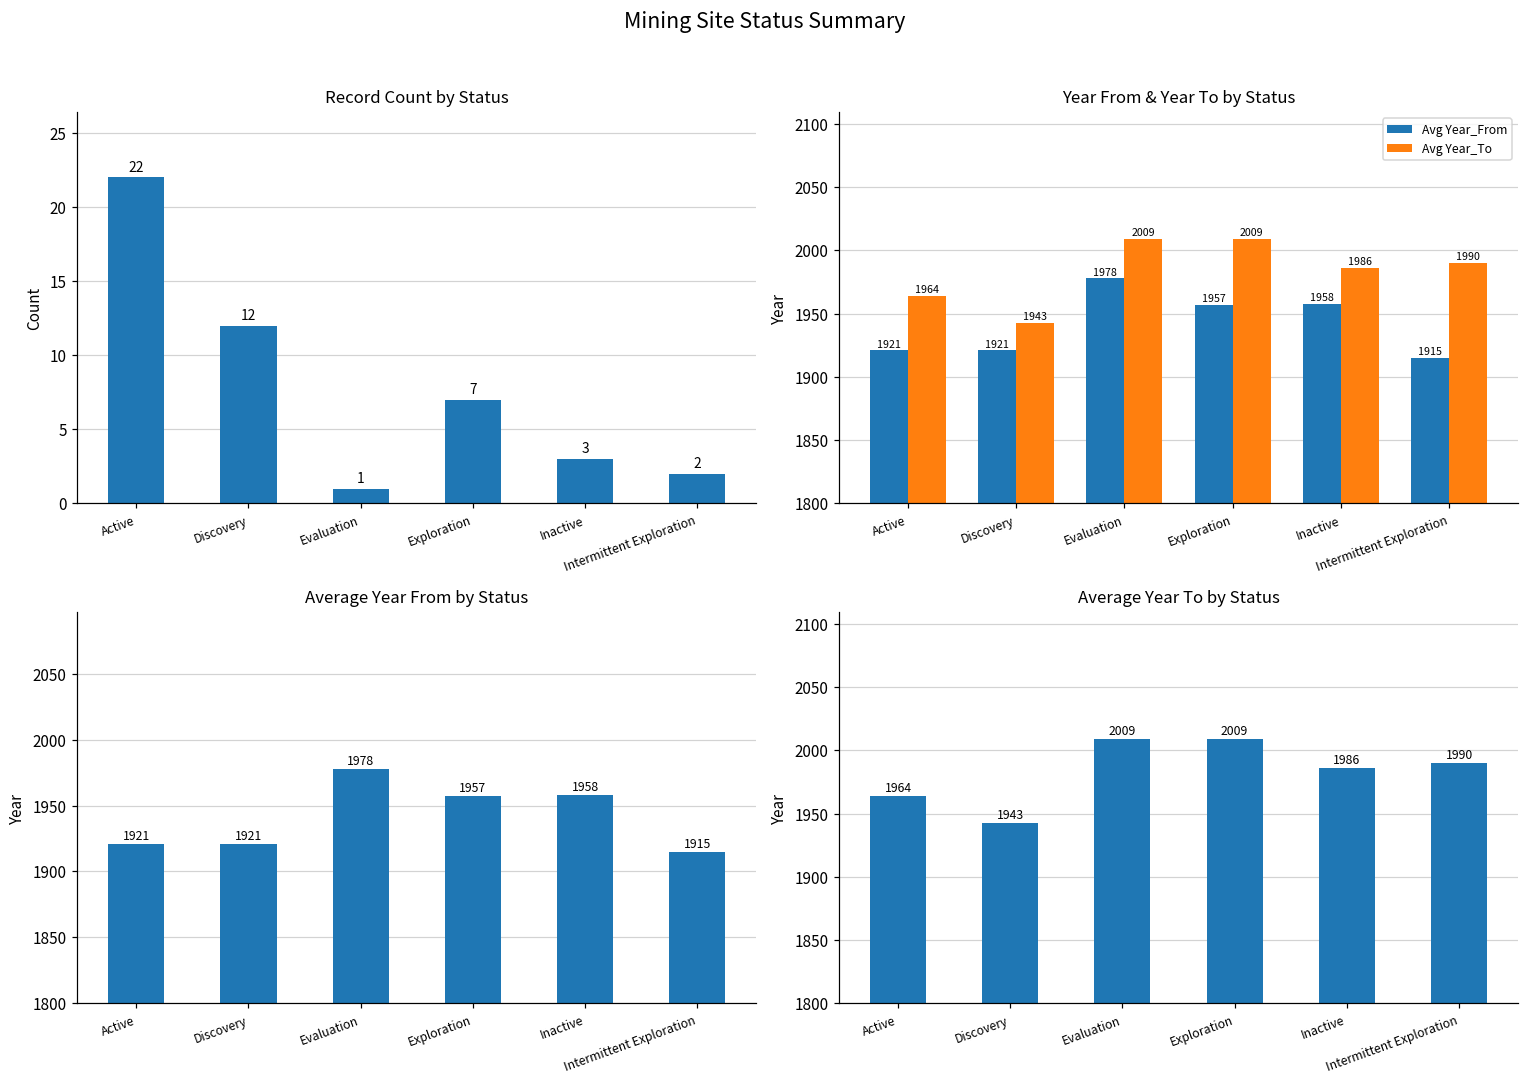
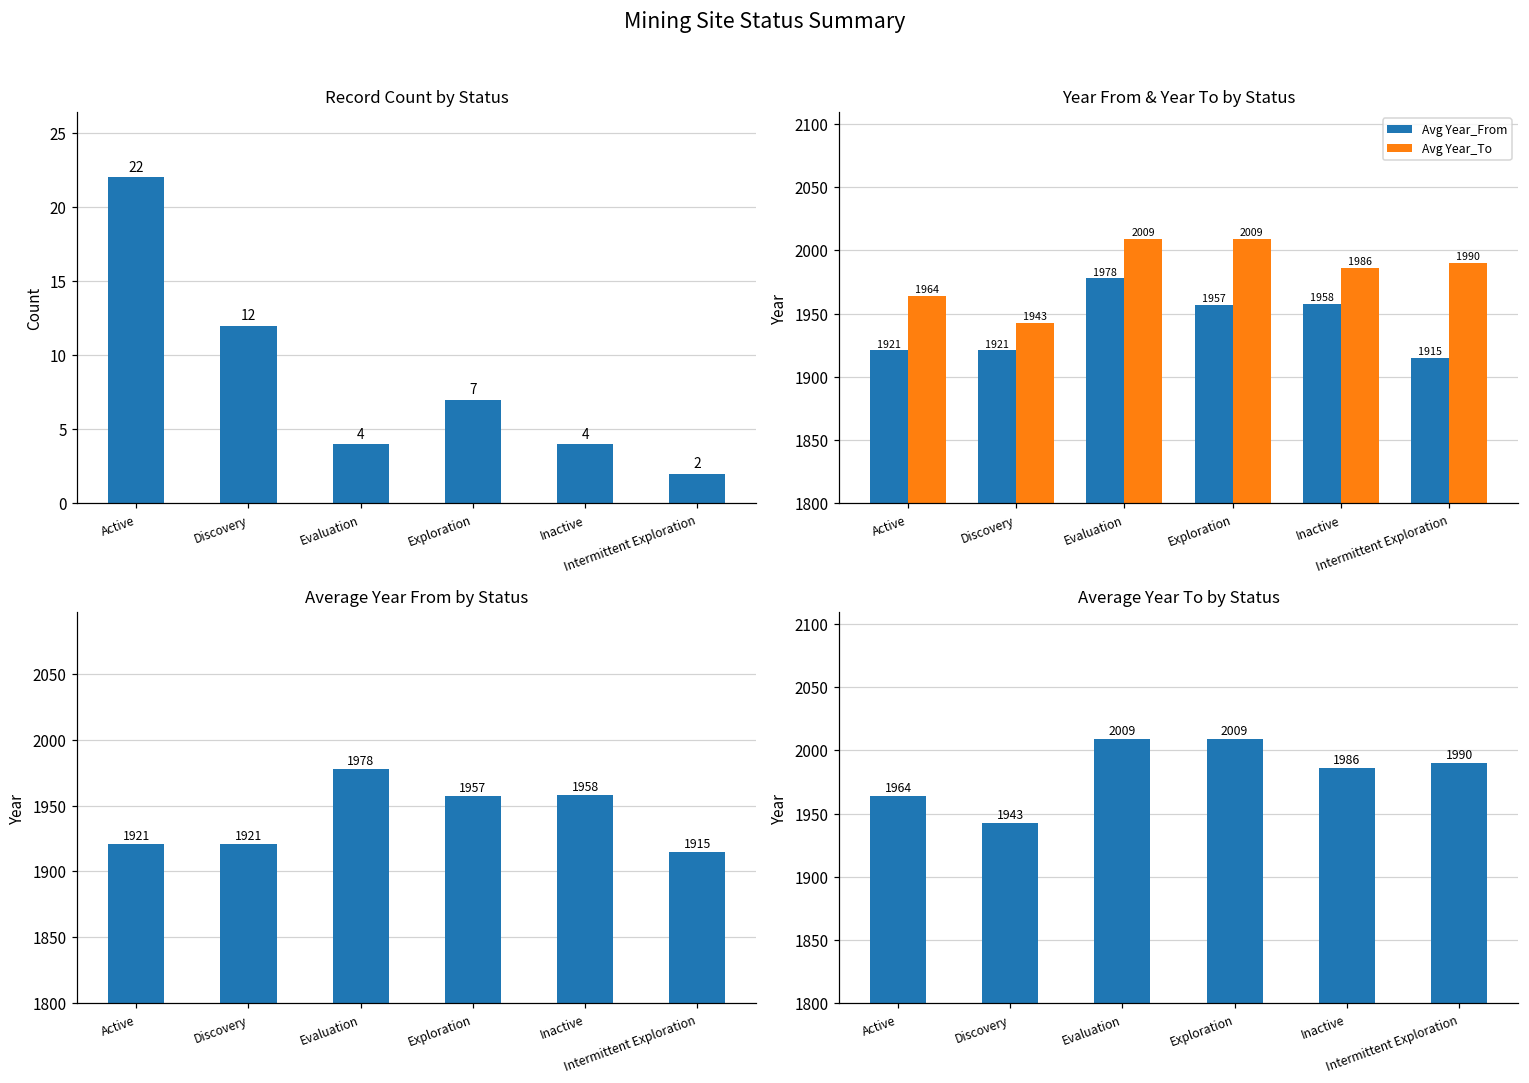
Record Count by Status, Evaluation: 1 -> 4
Record Count by Status, Inactive: 3 -> 4
